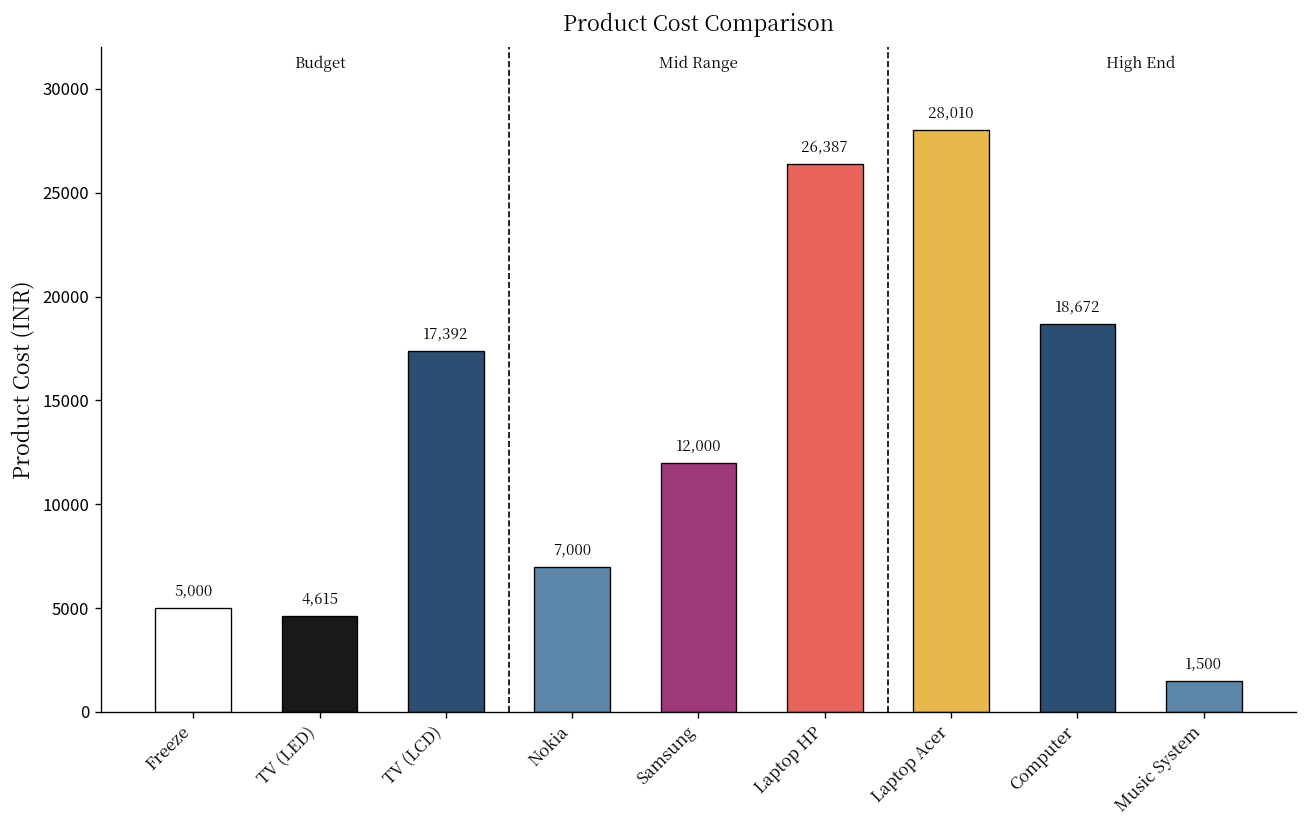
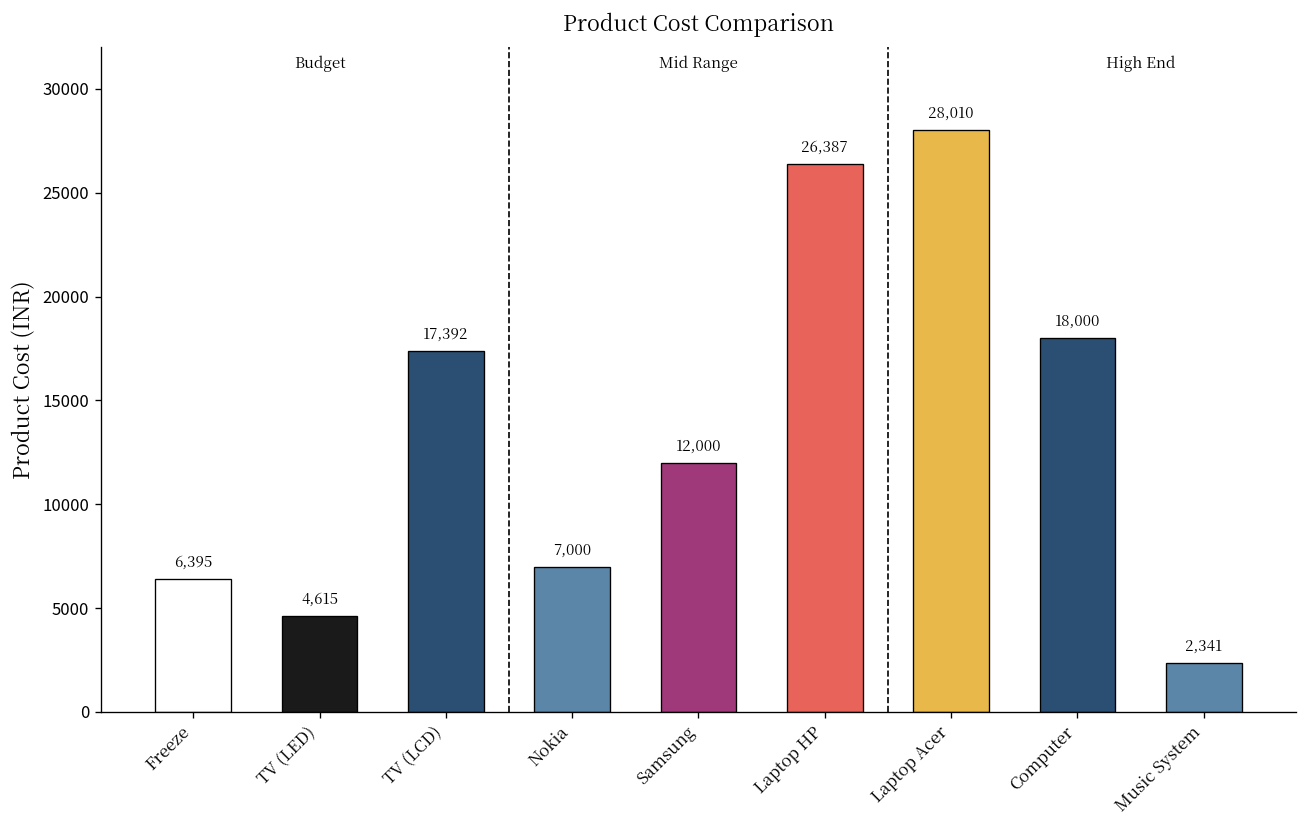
Freeze: 5,000 -> 6,395
Computer: 18,672 -> 18,000
Music System: 1,500 -> 2,341
